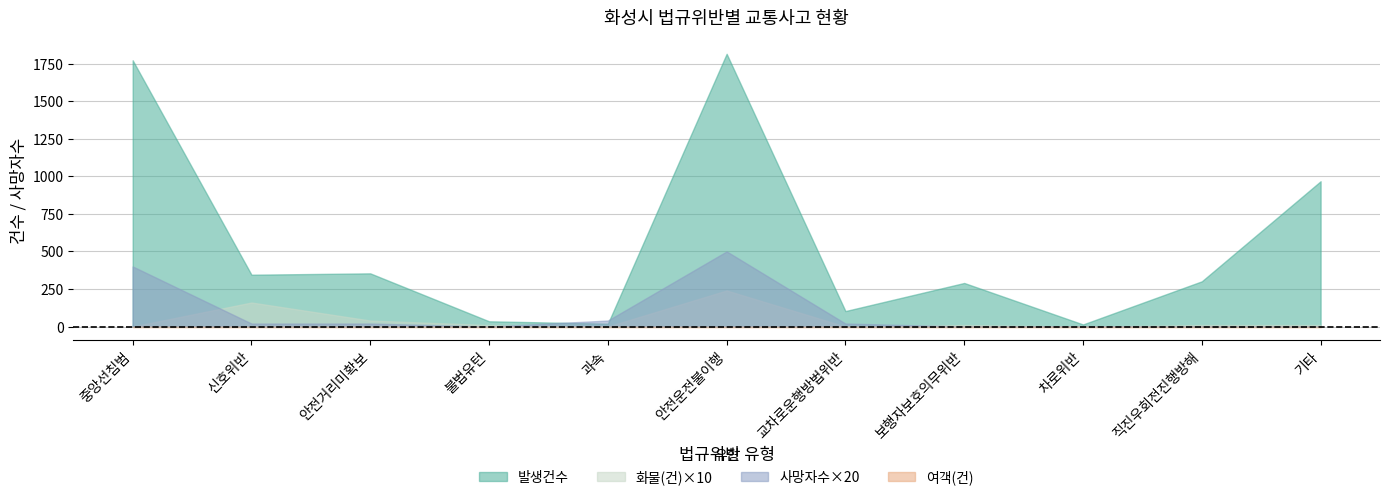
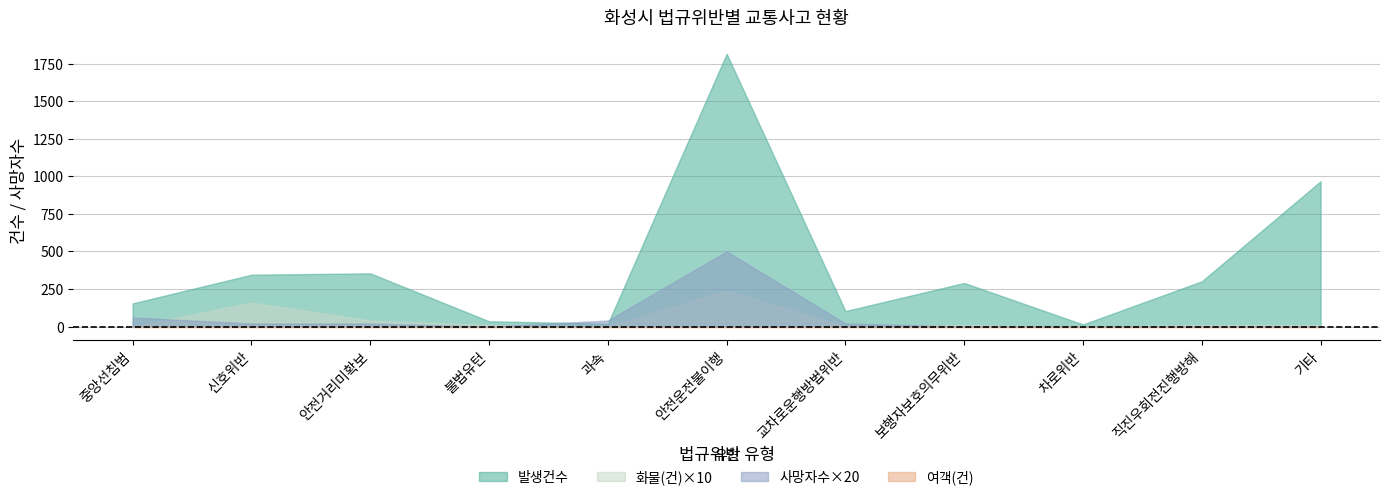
발생건수, 중앙선침범: 1770 -> 150
사망자수×20, 중앙선침범: 400 -> 60
